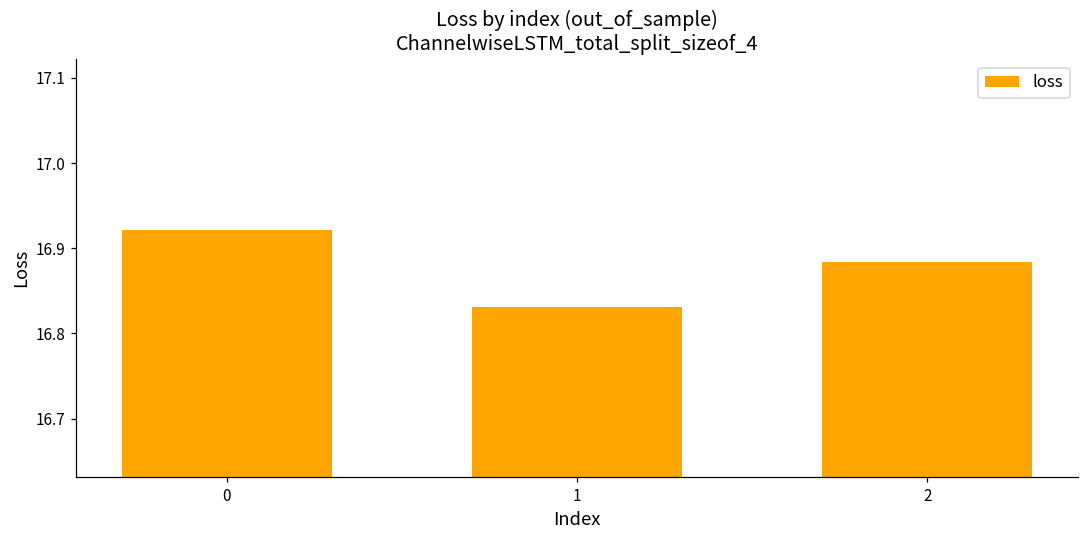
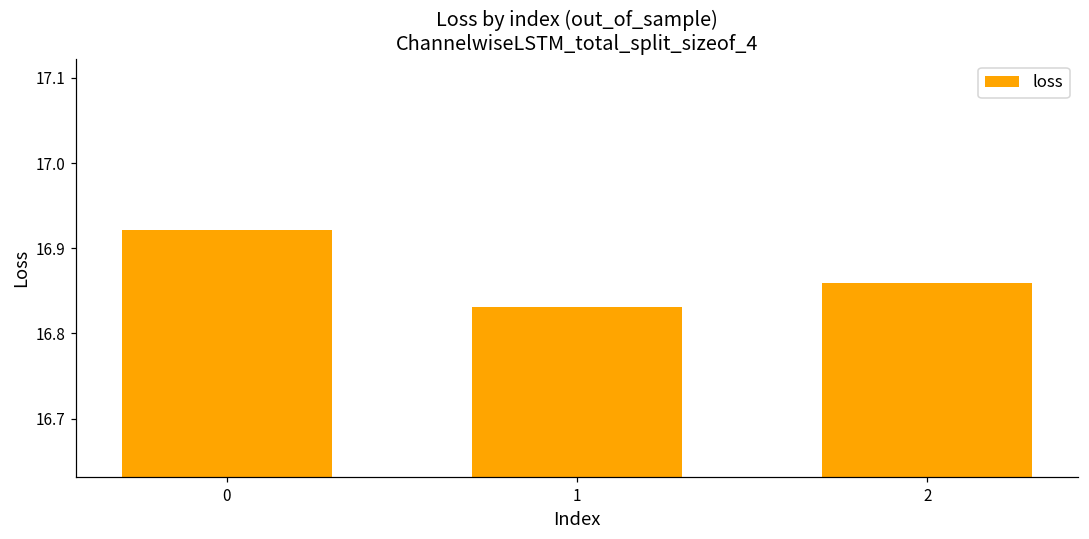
2: 16.88 -> 16.86
